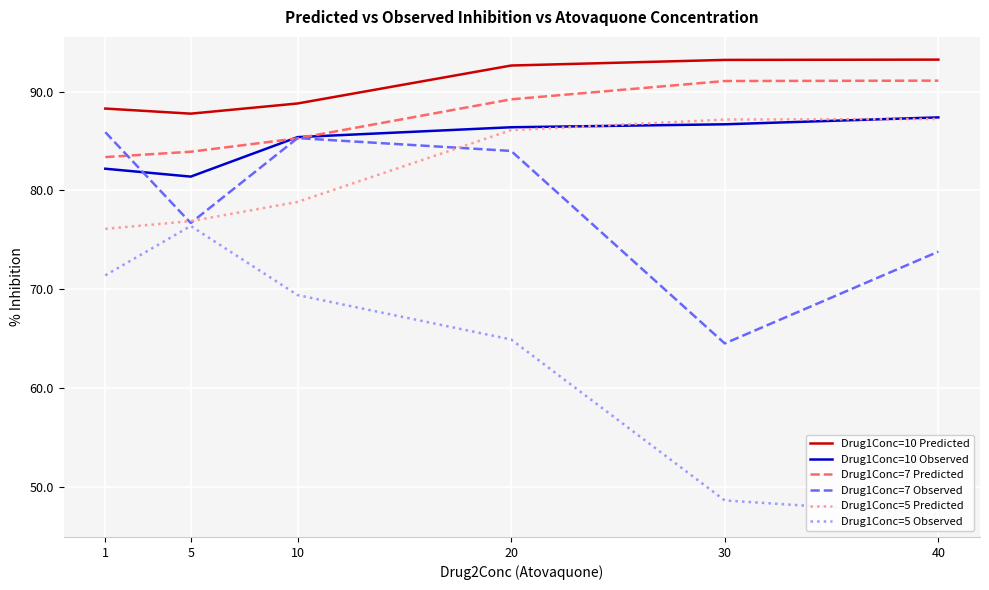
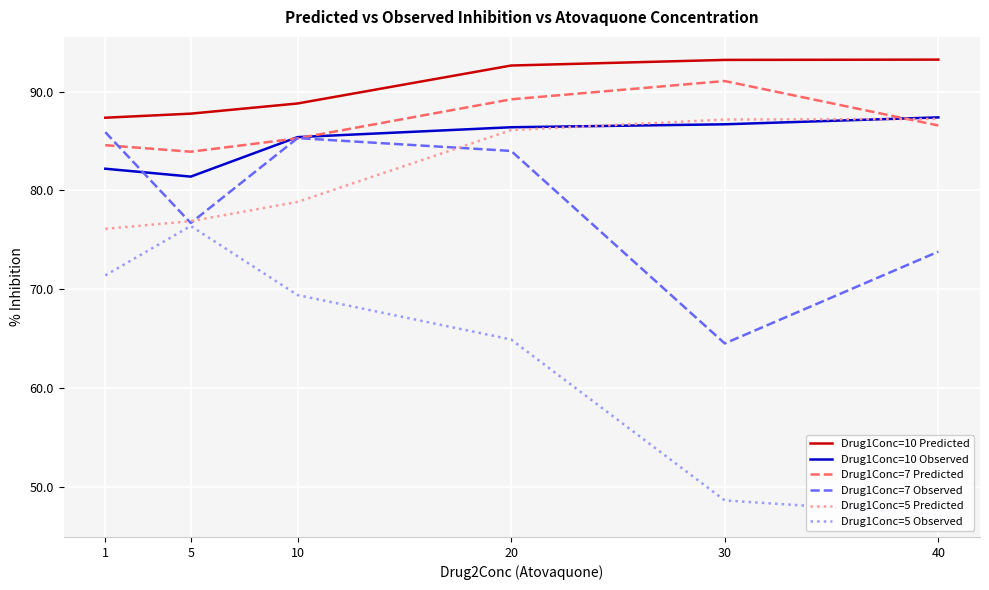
Drug1Conc=10 Predicted, 1: 88 -> 87
Drug1Conc=7 Predicted, 1: 83 -> 85
Drug1Conc=7 Predicted, 40: 91 -> 87
